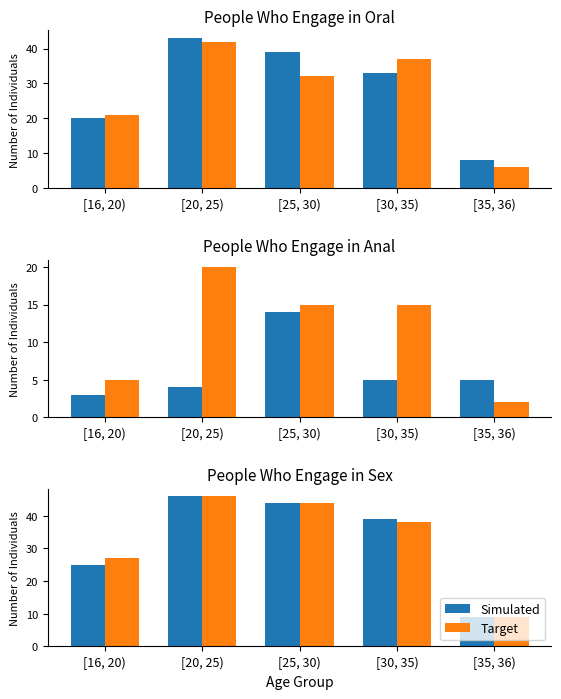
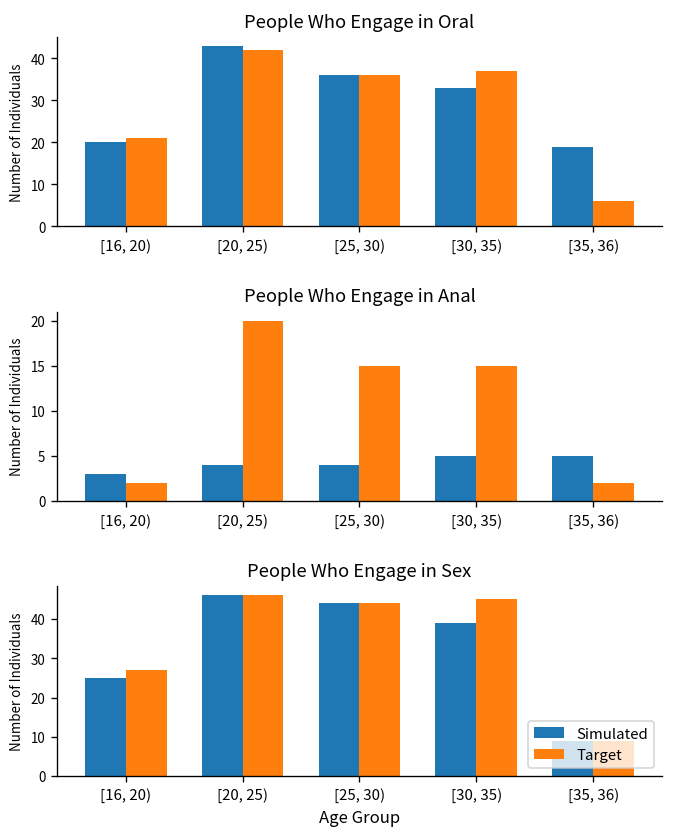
People Who Engage in Oral, Simulated, [25, 30): 39 -> 36
People Who Engage in Oral, Target, [25, 30): 32 -> 36
People Who Engage in Oral, Simulated, [35, 36): 8 -> 19
People Who Engage in Anal, Target, [16, 20): 5 -> 2
People Who Engage in Anal, Simulated, [25, 30): 14 -> 4
People Who Engage in Sex, Target, [30, 35): 38 -> 45
